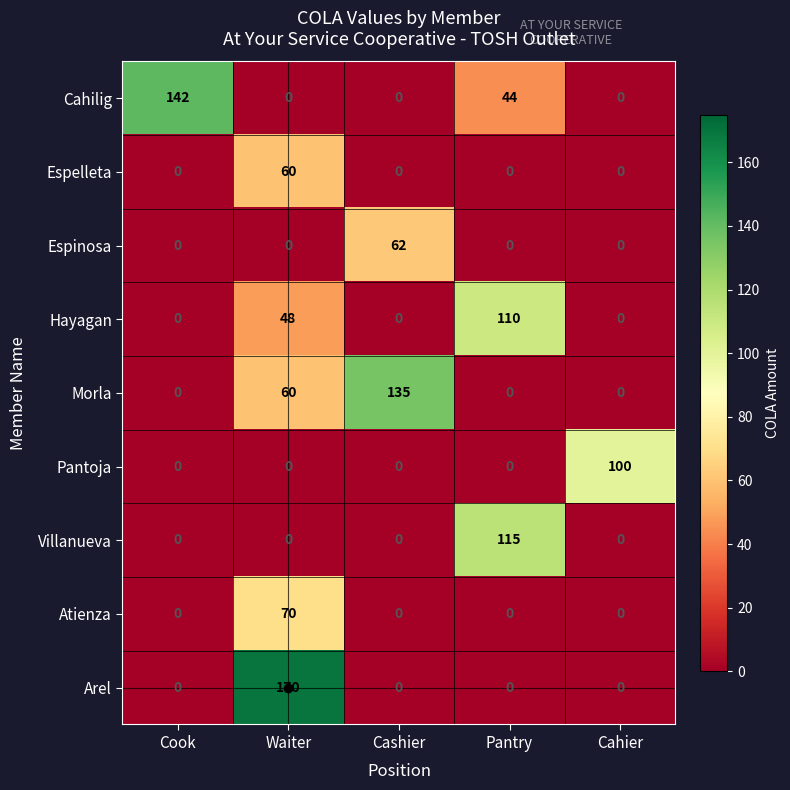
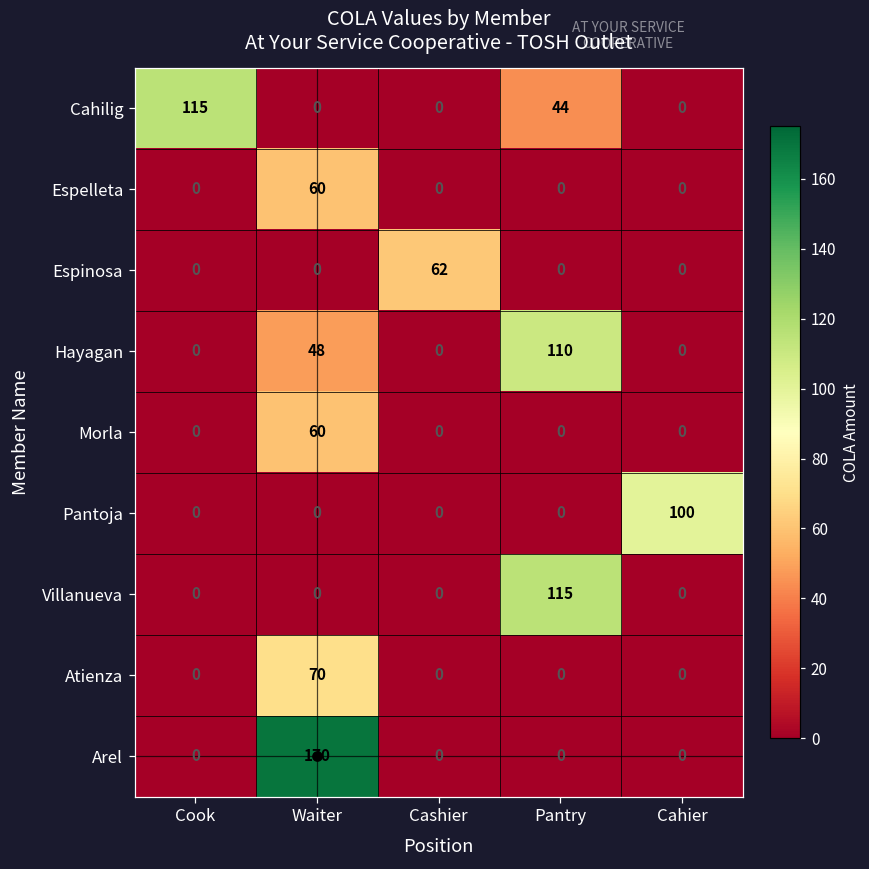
Cahilig, Cook: 142 -> 115
Morla, Cashier: 135 -> 0
